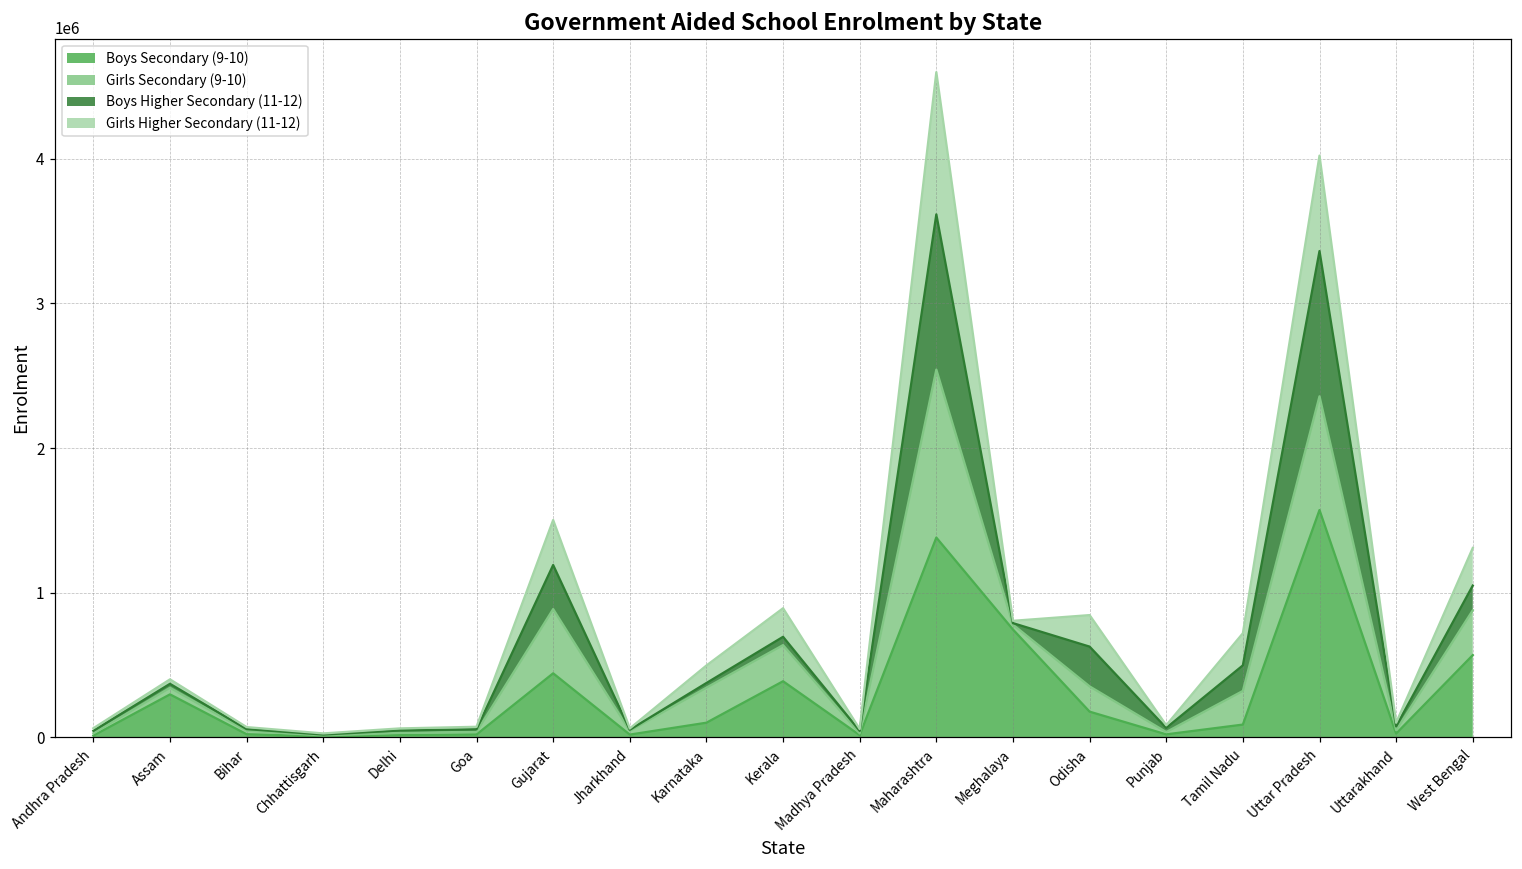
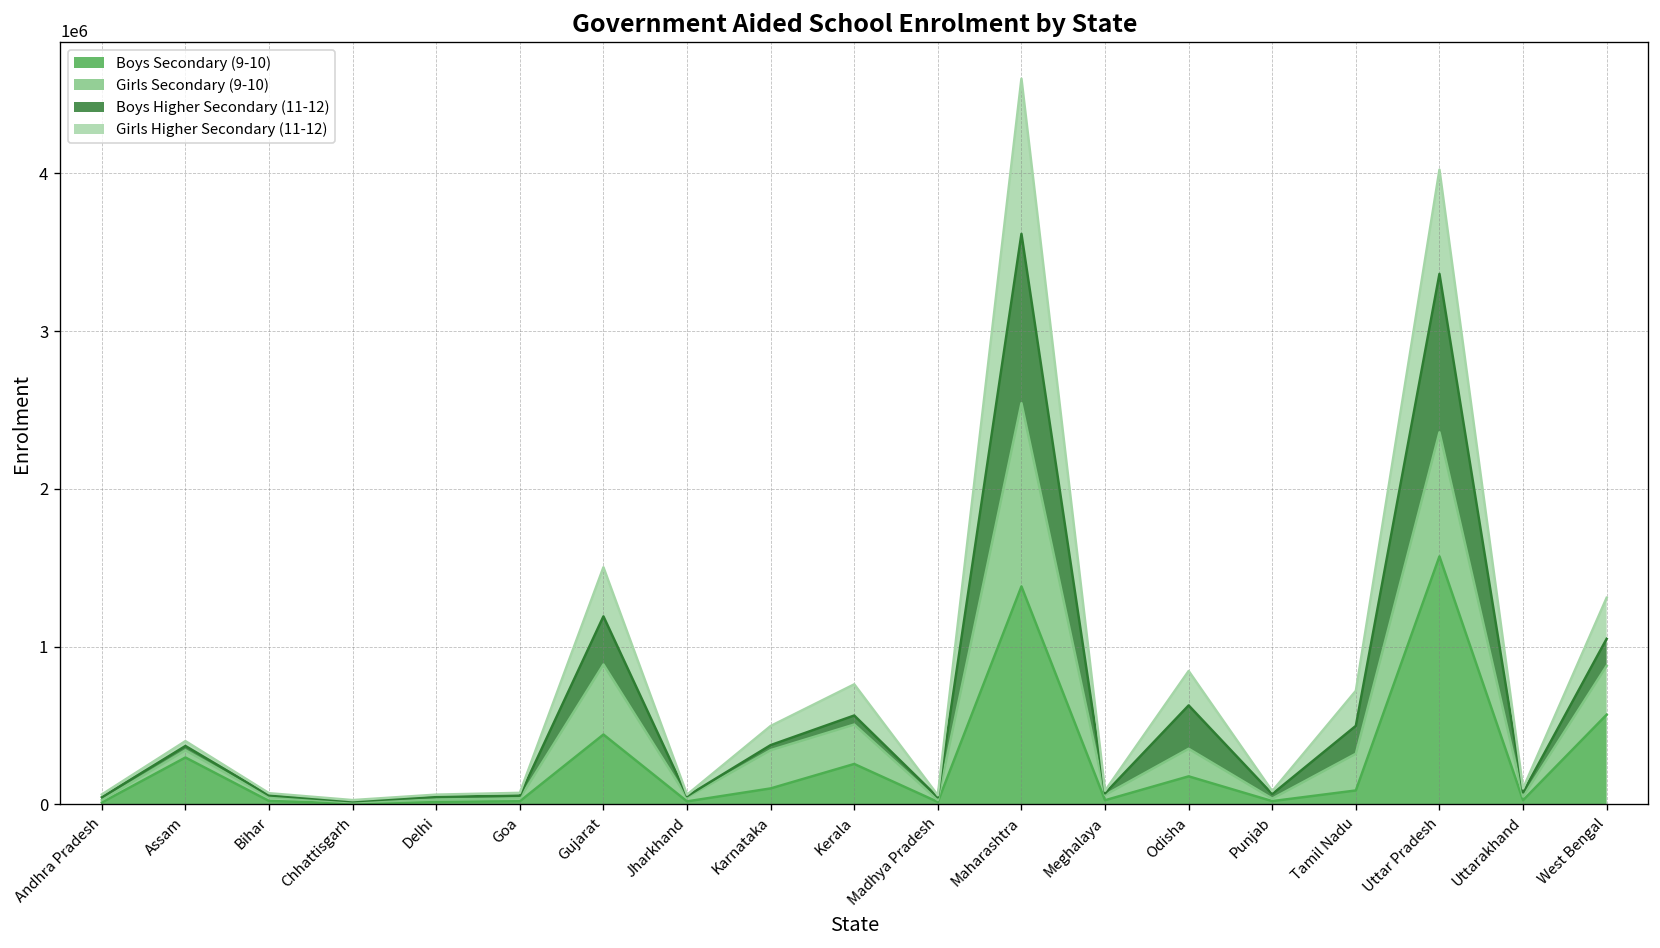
Boys Secondary (9-10), Kerala: 390000 -> 260000
Boys Secondary (9-10), Meghalaya: 750000 -> 30000
